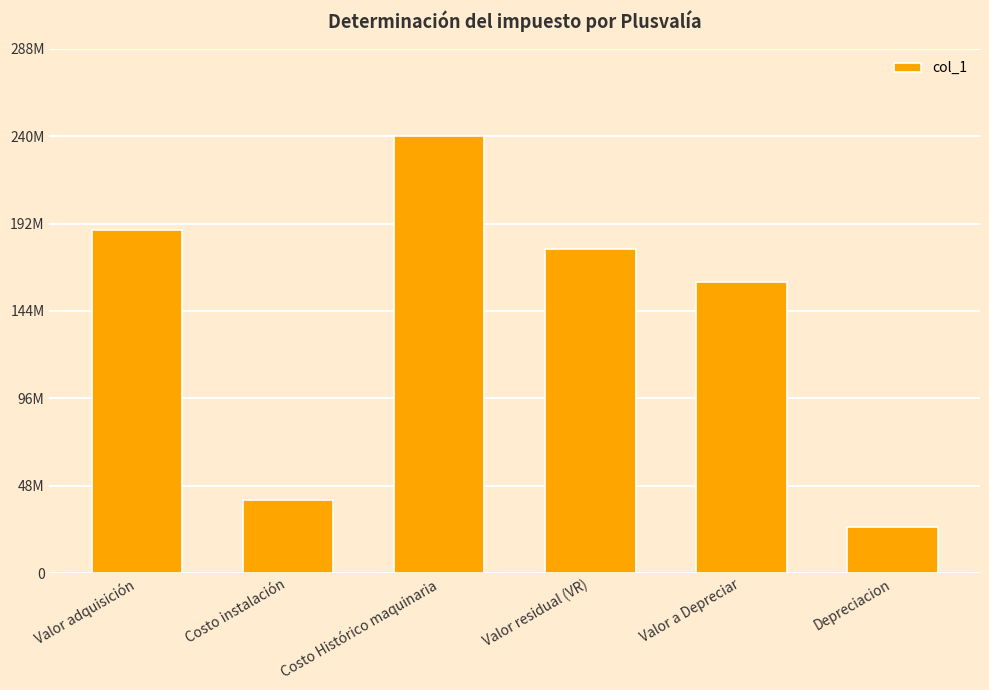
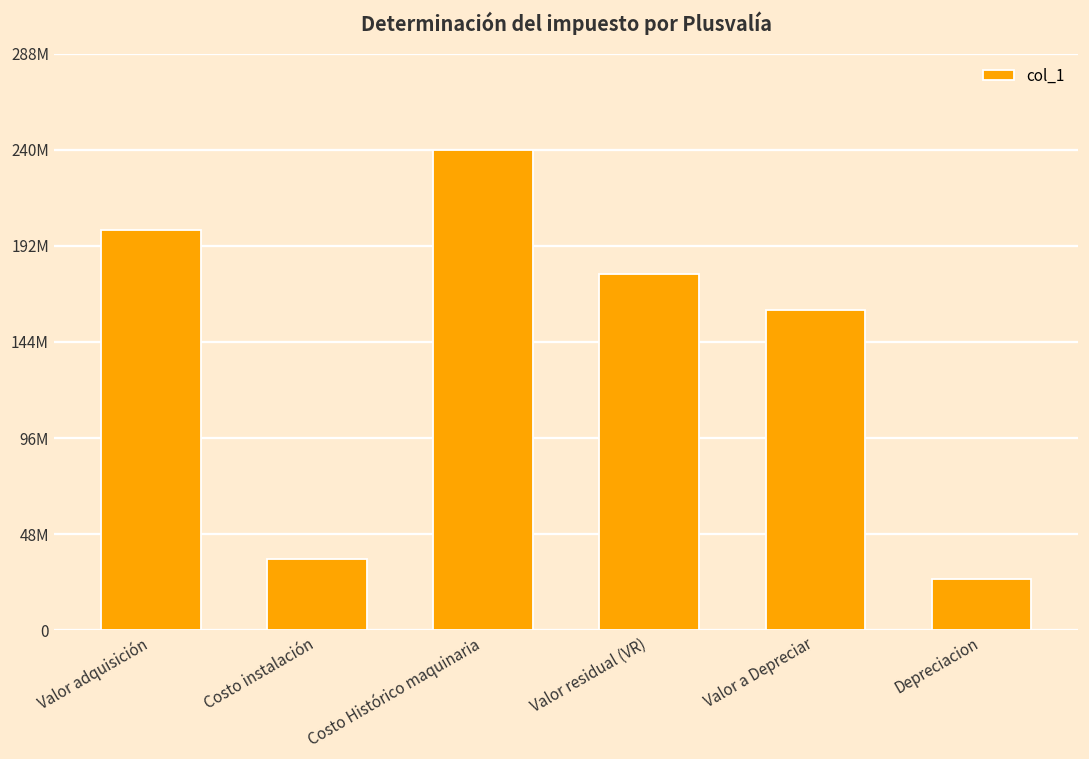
Valor adquisición: 188000000 -> 200000000
Costo instalación: 40000000 -> 36000000
